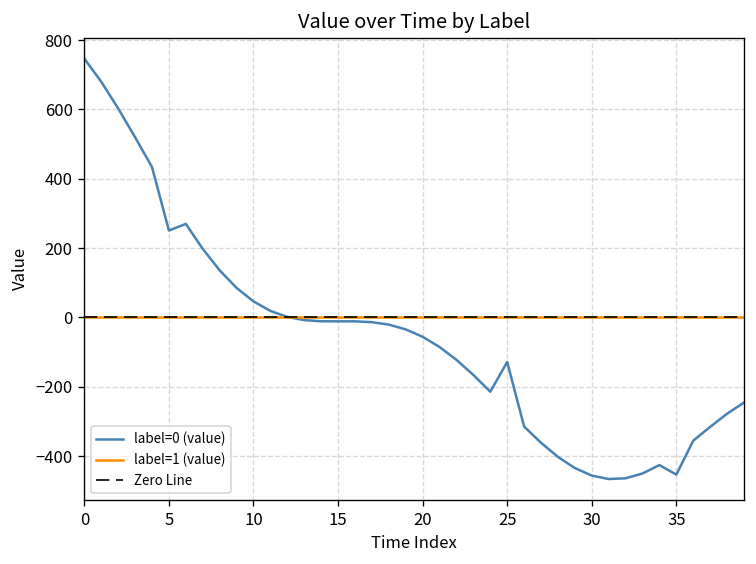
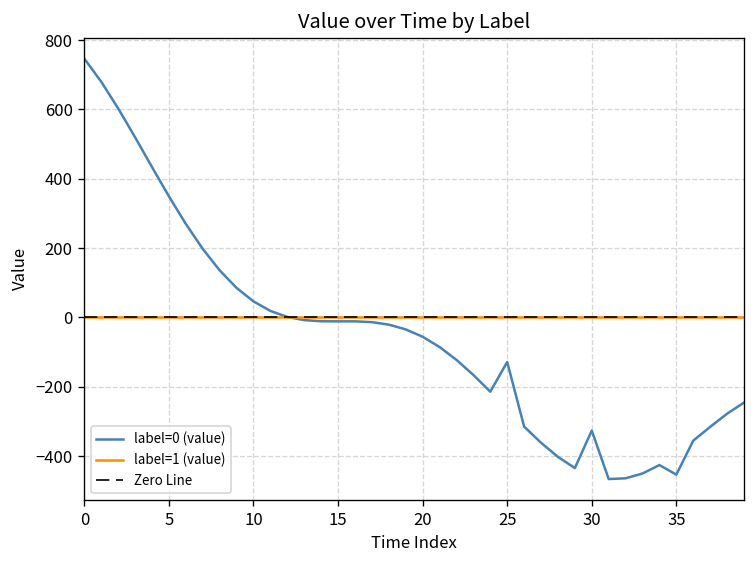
label=0 (value), 5: 250 -> 350
label=0 (value), 30: -460 -> -330
